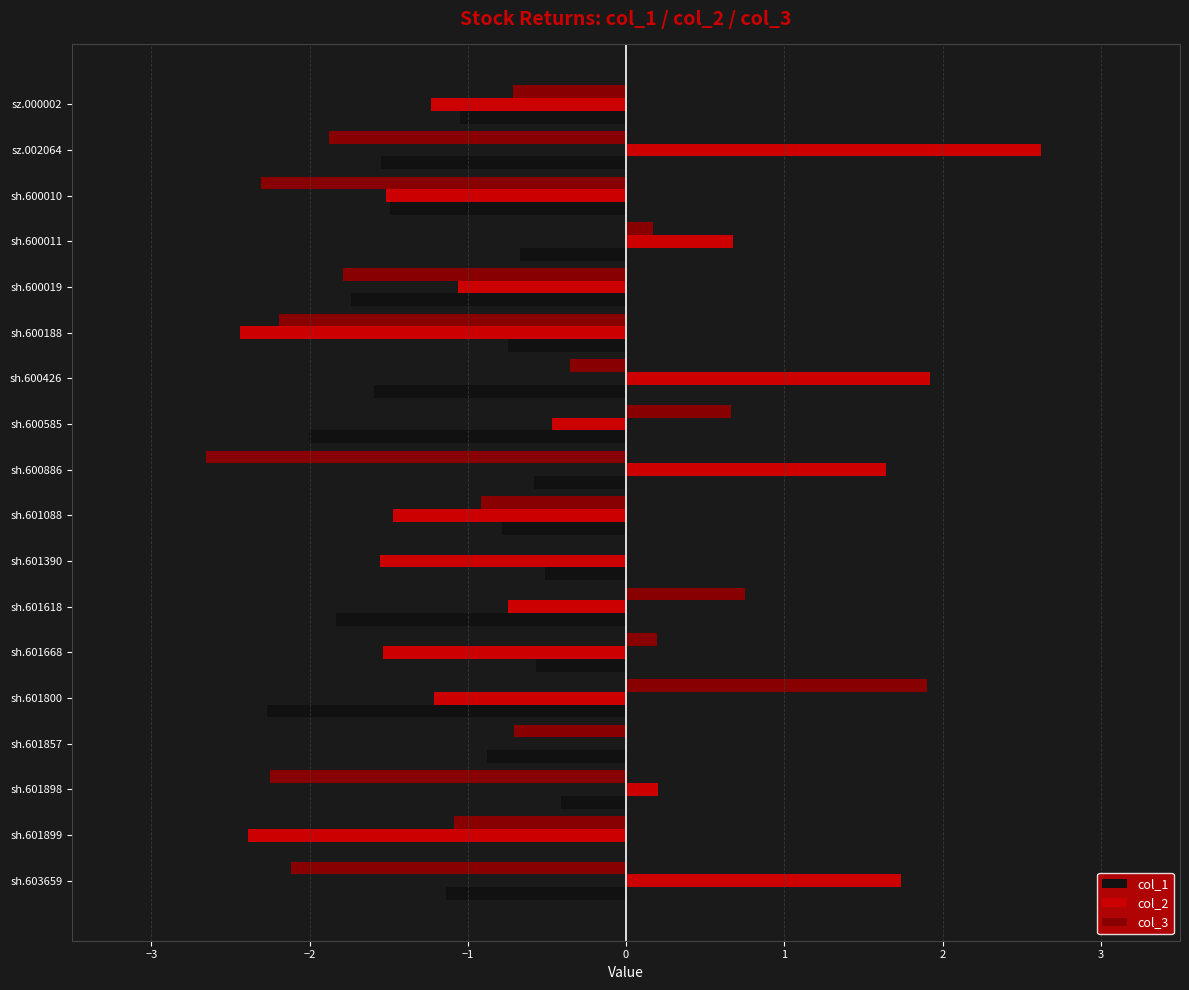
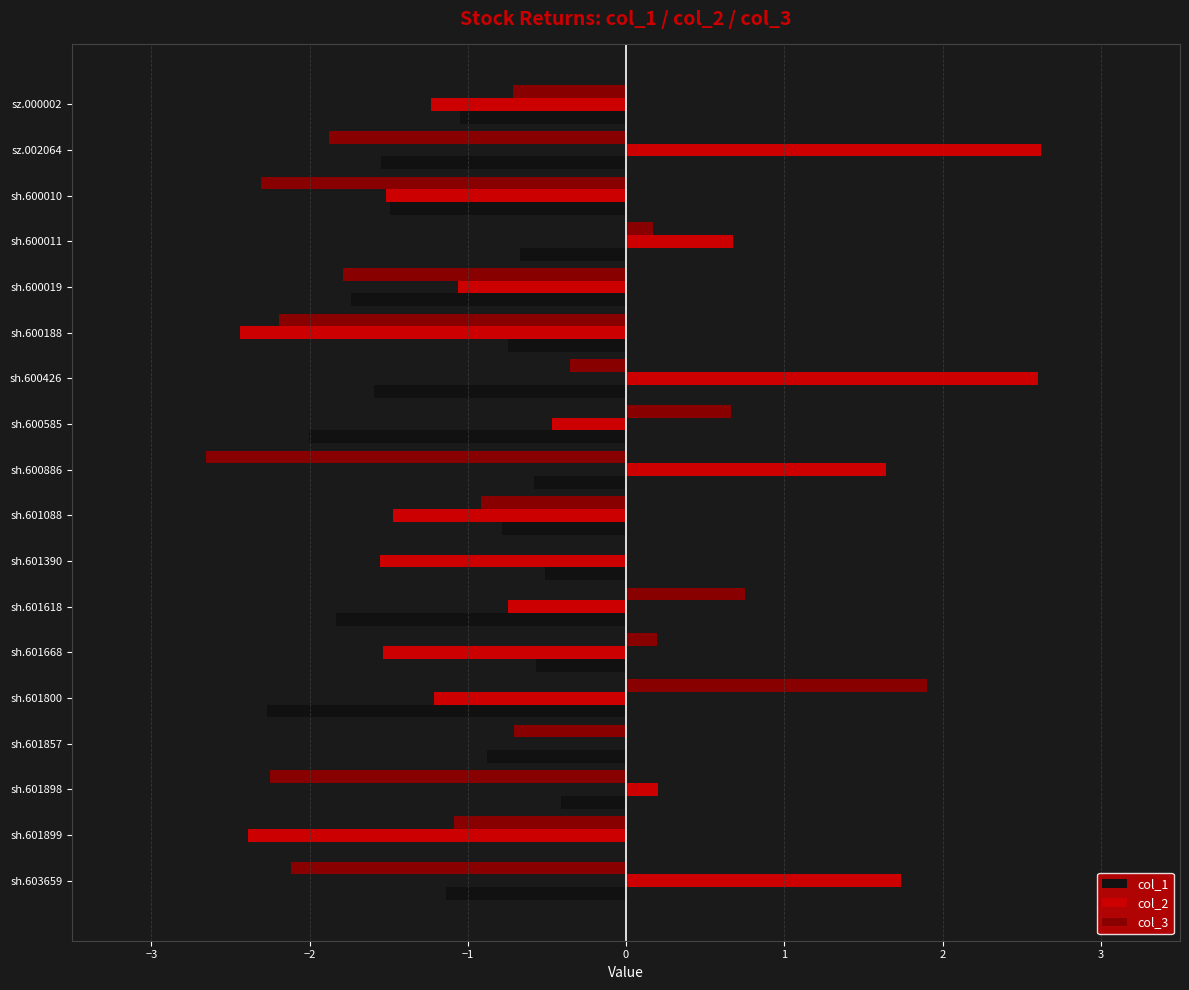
col_2, sh.600426: 1.92 -> 2.60
